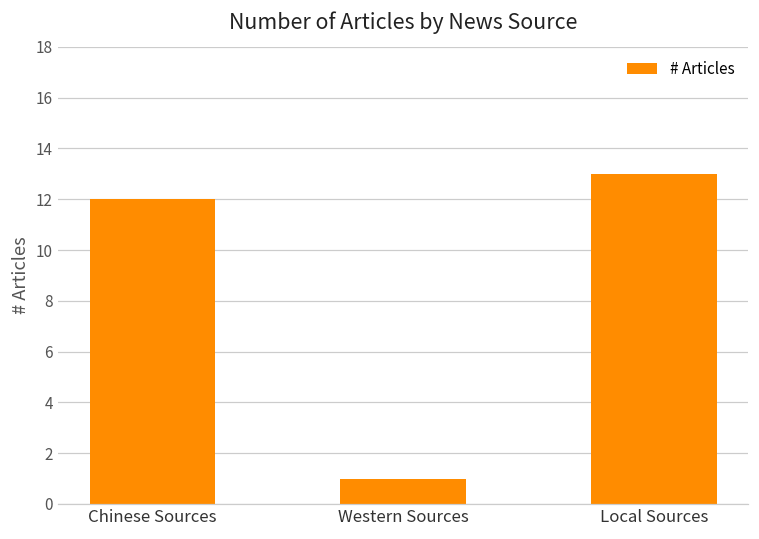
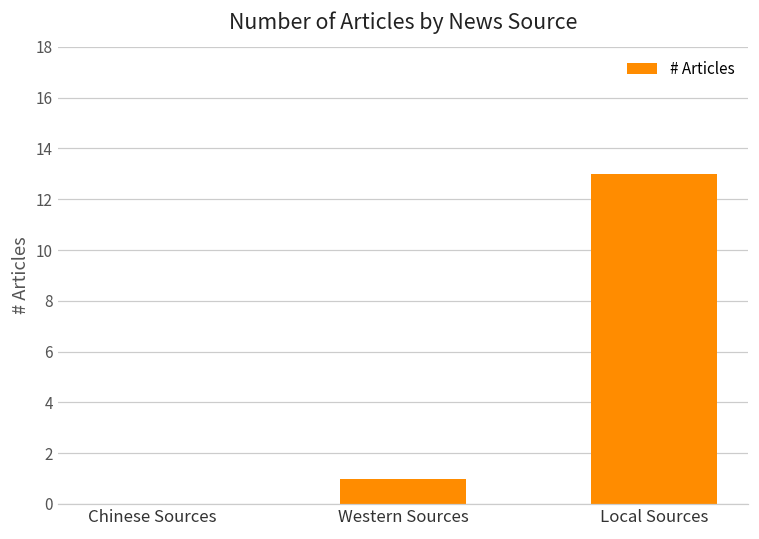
Chinese Sources: 12 -> 0
